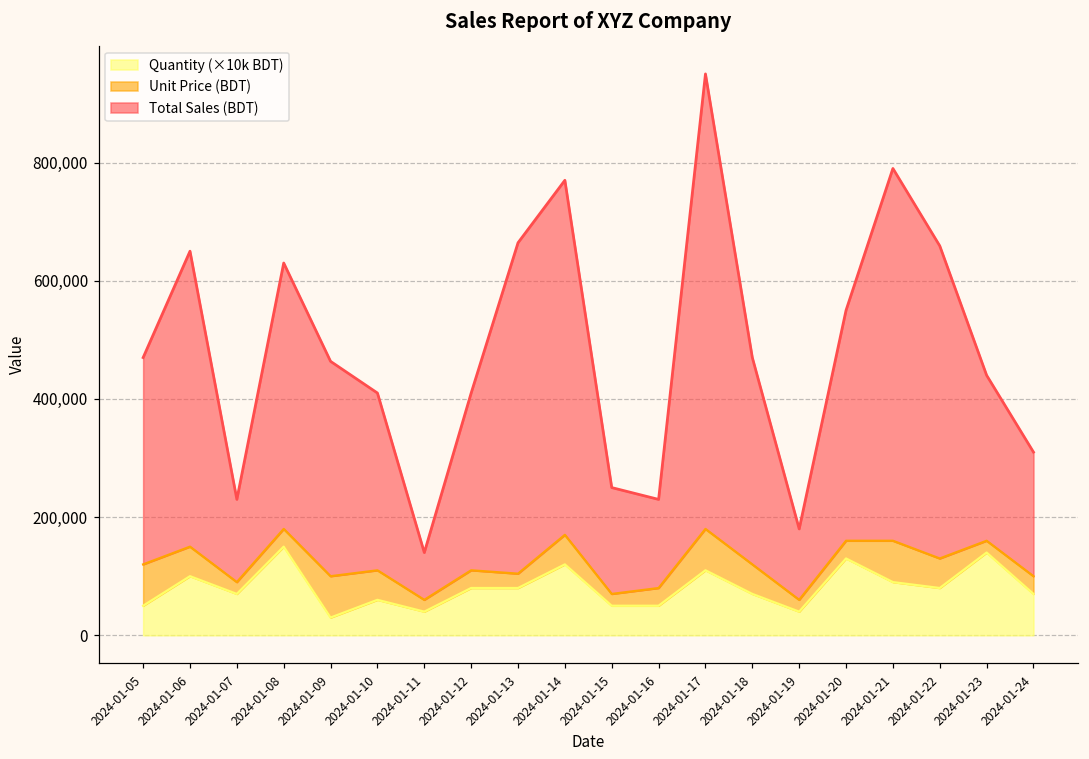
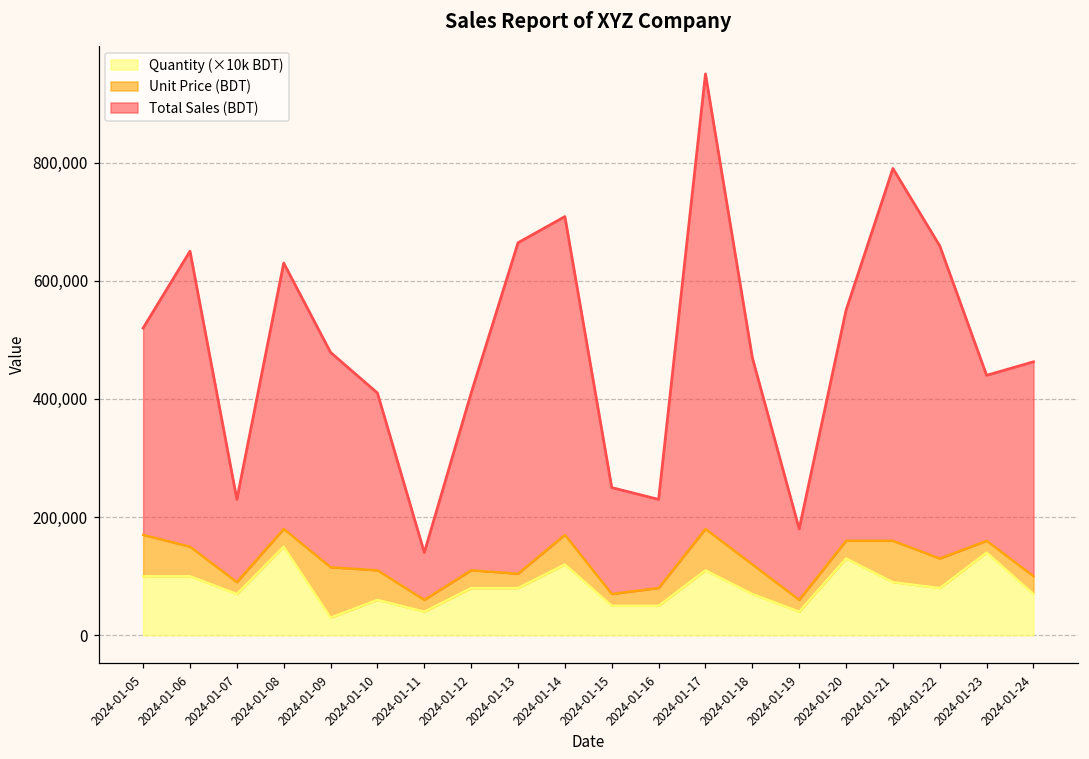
Quantity (×10k BDT), 2024-01-05: 50,000 -> 100,000
Unit Price (BDT), 2024-01-09: 70,000 -> 90,000
Total Sales (BDT), 2024-01-14: 600,000 -> 540,000
Total Sales (BDT), 2024-01-24: 210,000 -> 360,000
